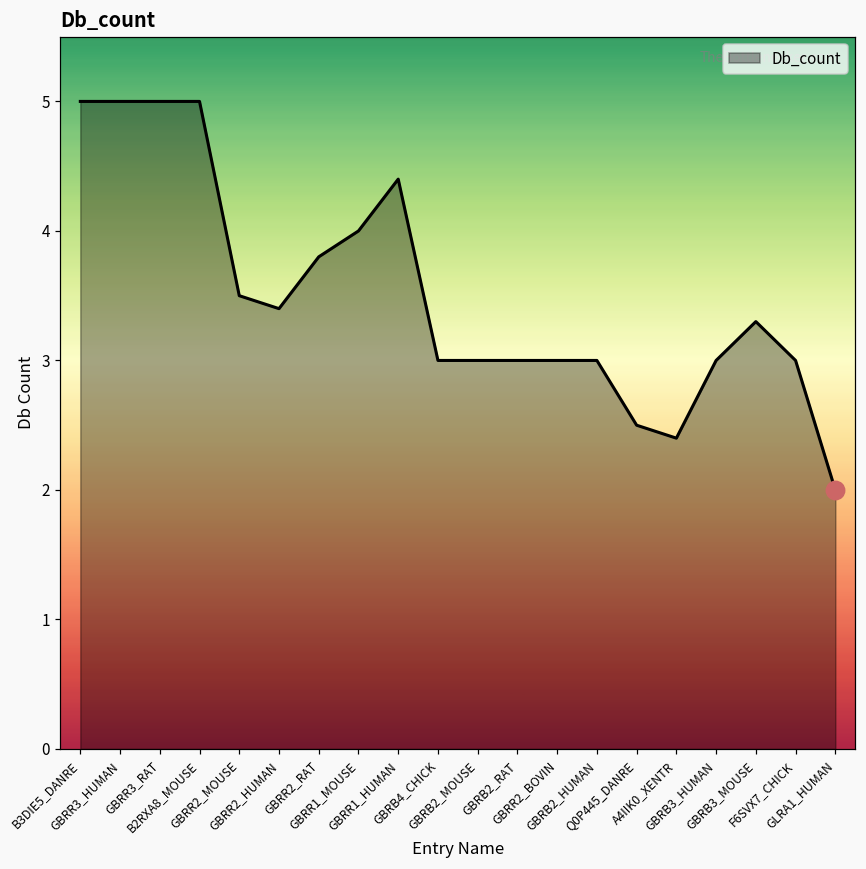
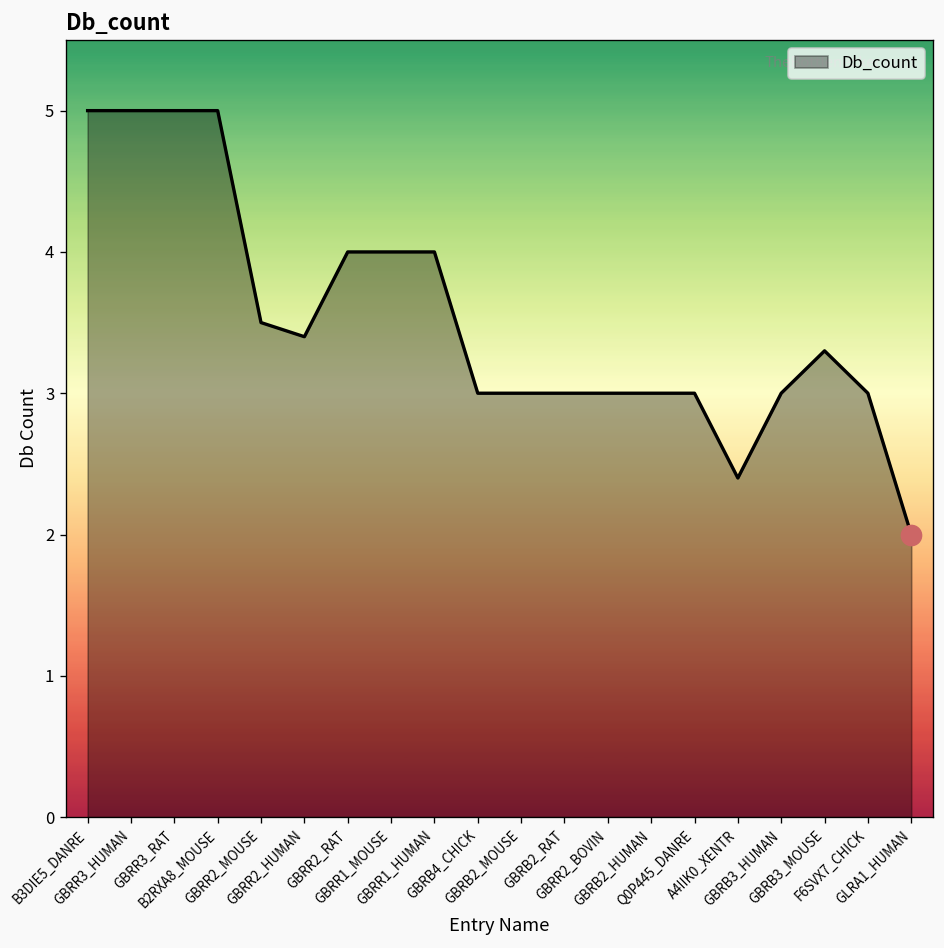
Db_count, GBRR2_RAT: 3.8 -> 4.0
Db_count, GBRR1_HUMAN: 4.4 -> 4.0
Db_count, Q0P445_DANRE: 2.5 -> 3.0
